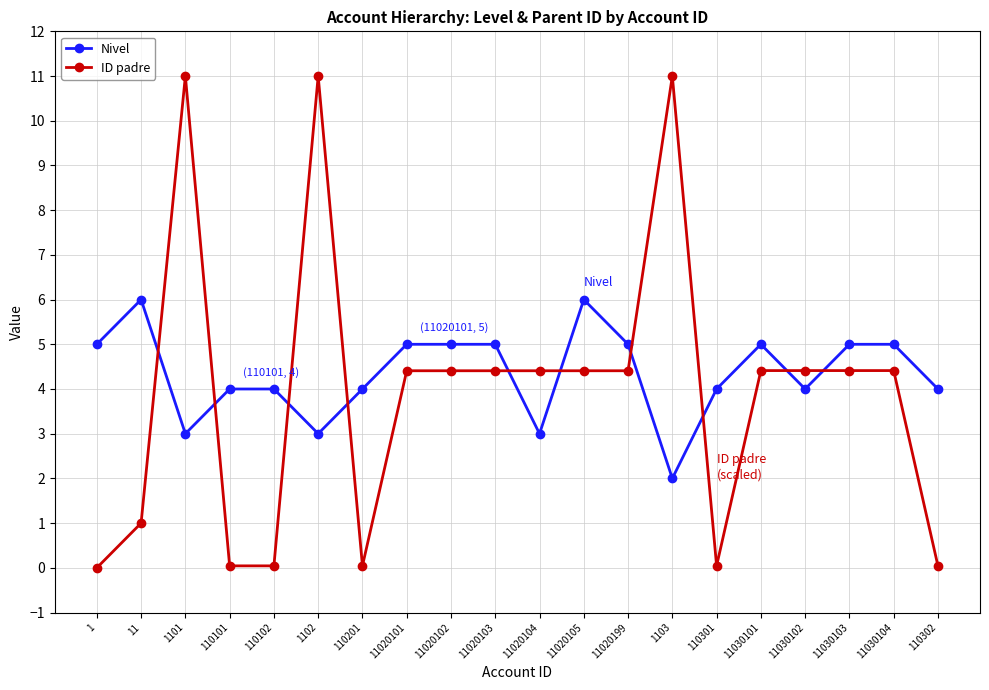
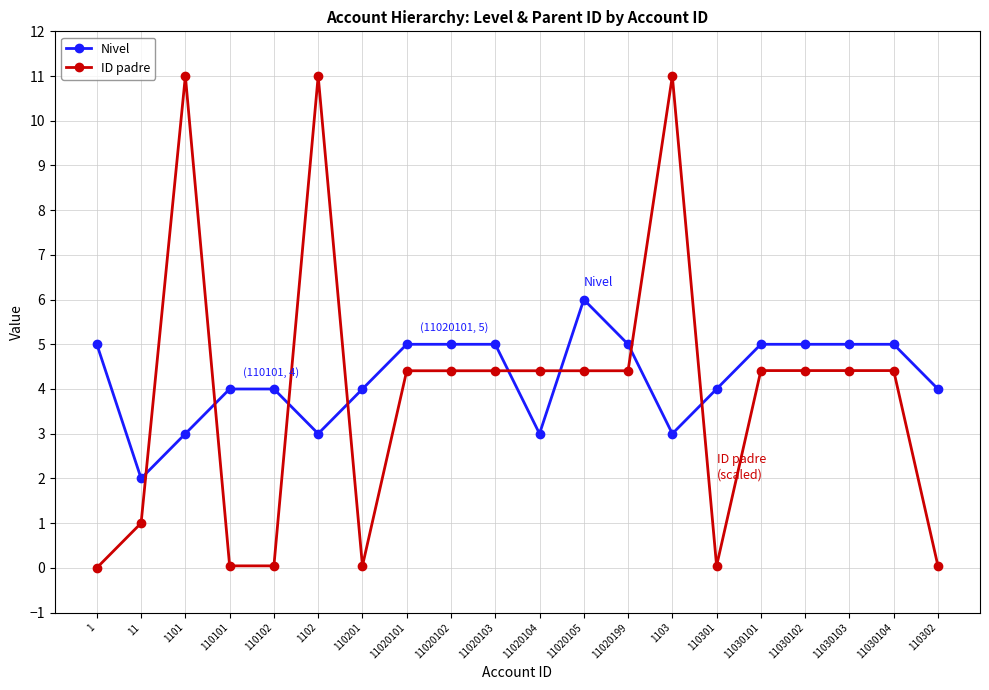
Nivel, 11: 6 -> 2
Nivel, 1103: 2 -> 3
Nivel, 11030102: 4 -> 5
